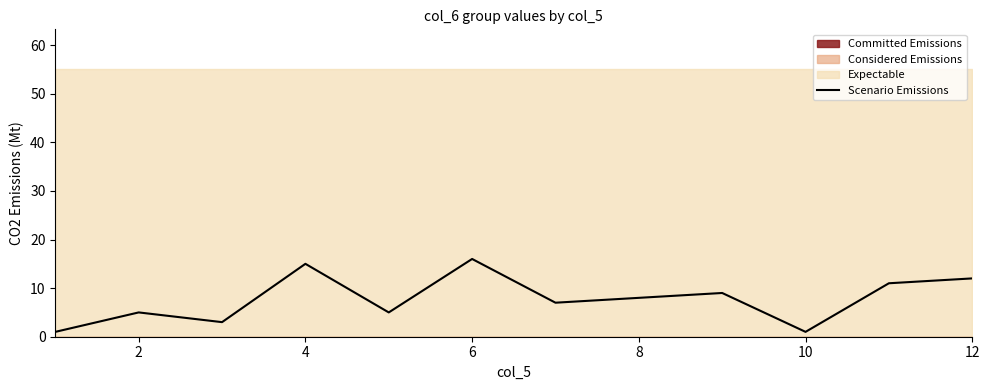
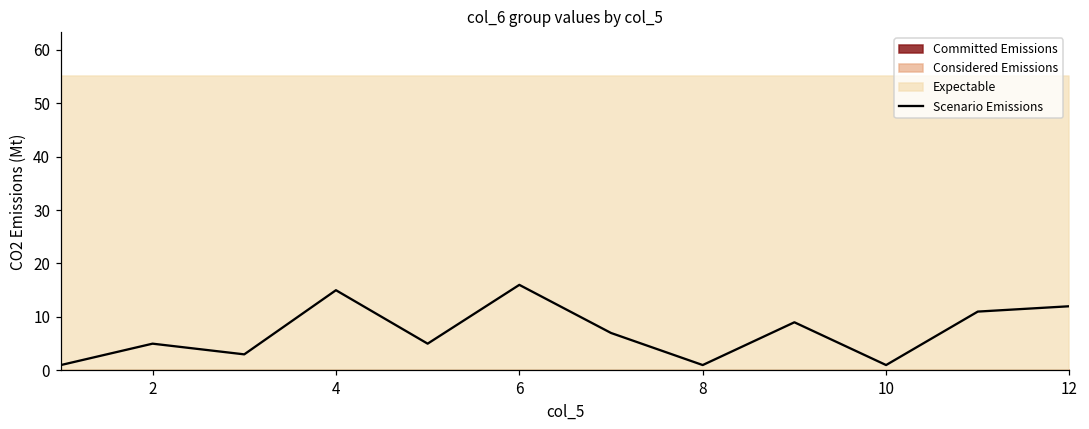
Scenario Emissions, 8: 8 -> 1
